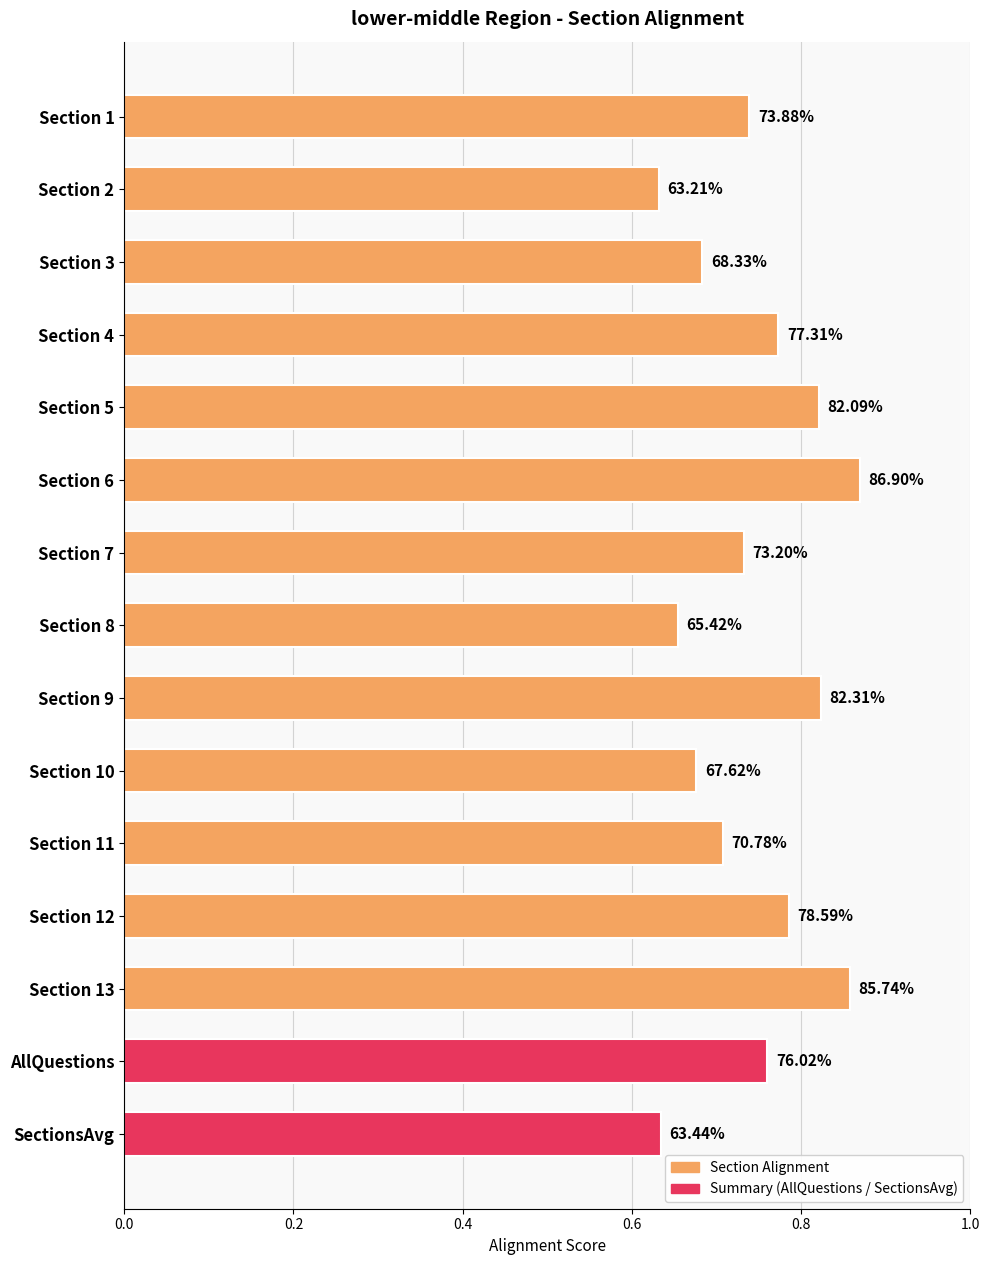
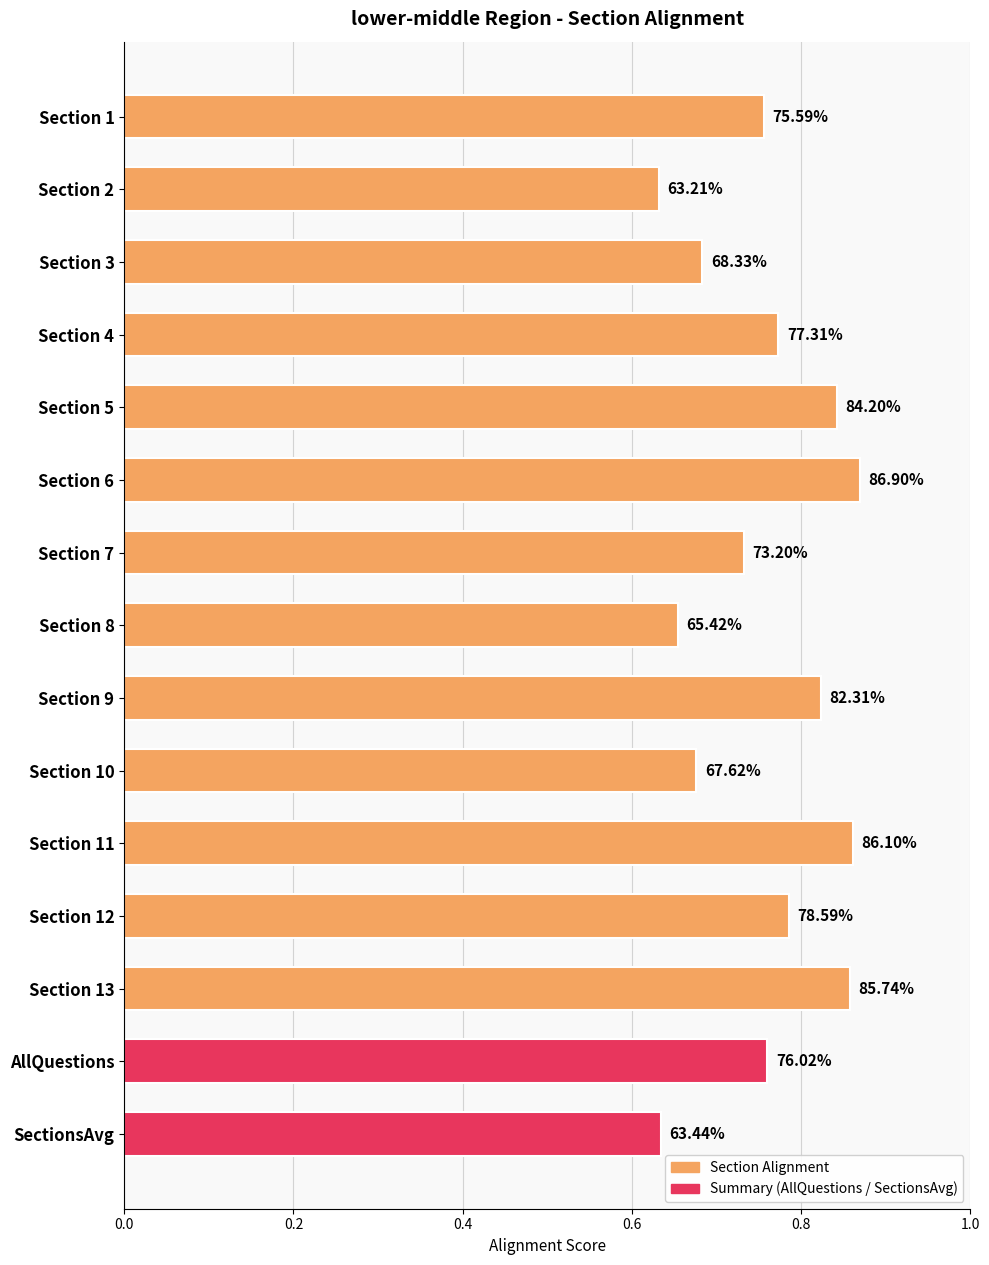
Section 1: 73.88% -> 75.59%
Section 5: 82.09% -> 84.20%
Section 11: 70.78% -> 86.10%
